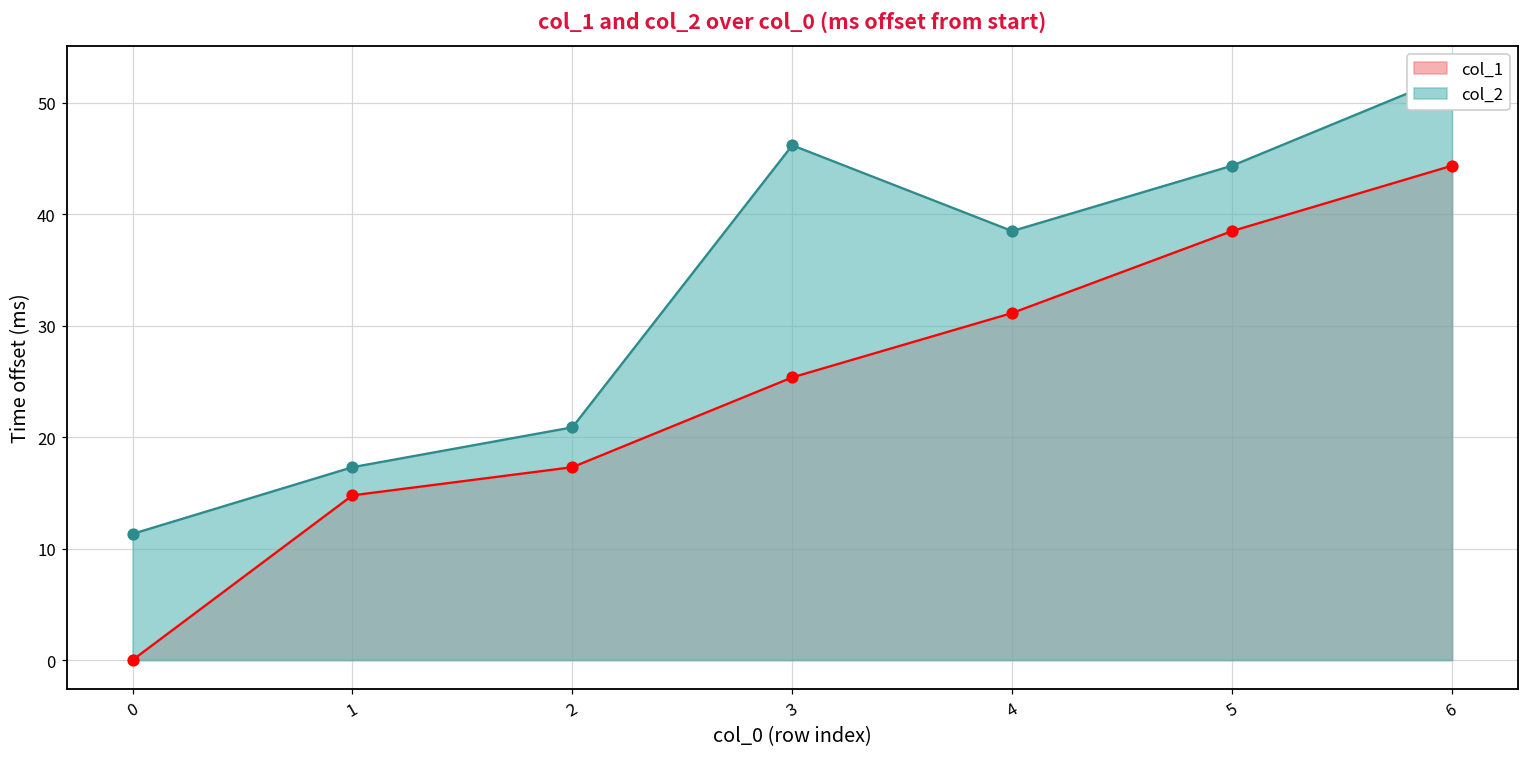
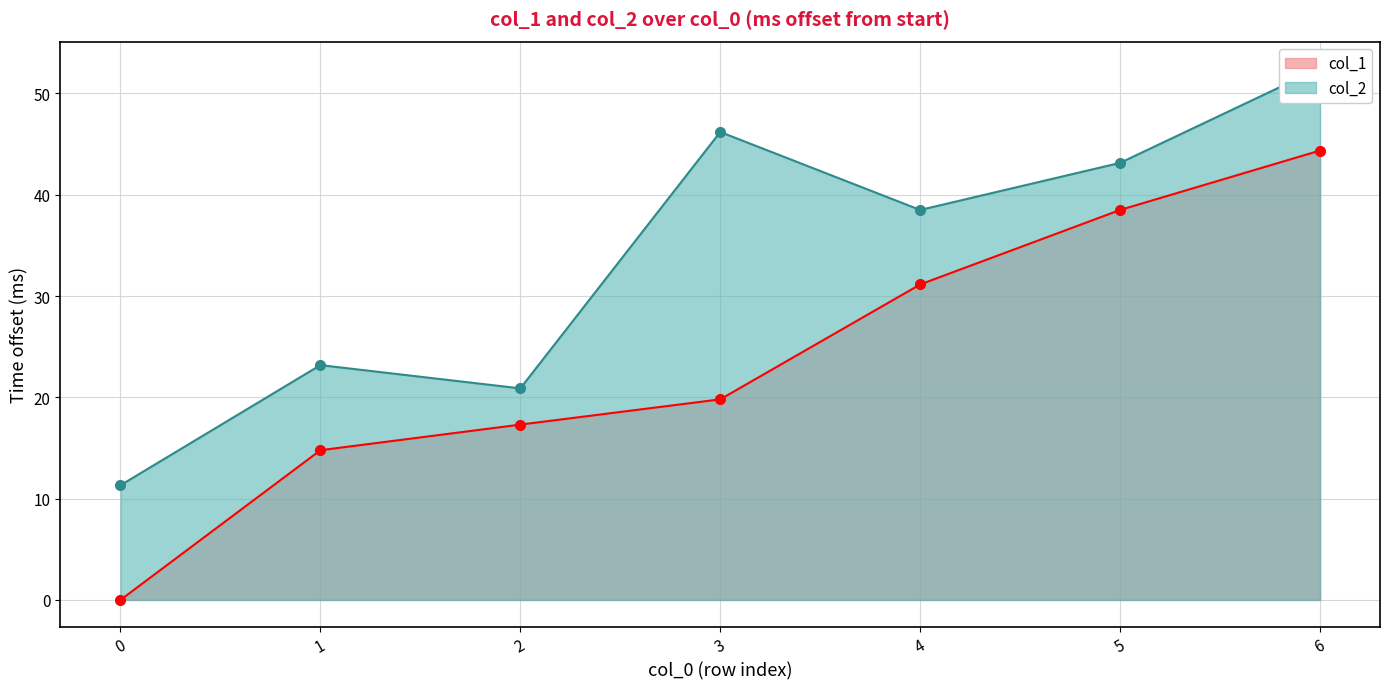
col_2, 1: 17.3 -> 23.2
col_1, 3: 25.4 -> 19.8
col_2, 5: 44.4 -> 43.2
